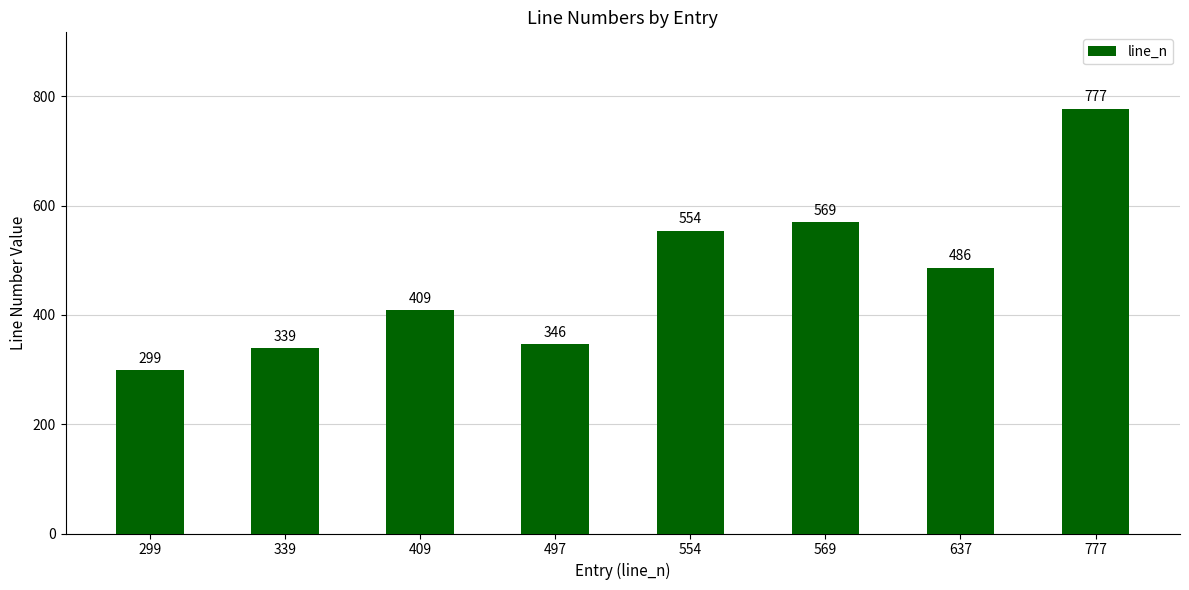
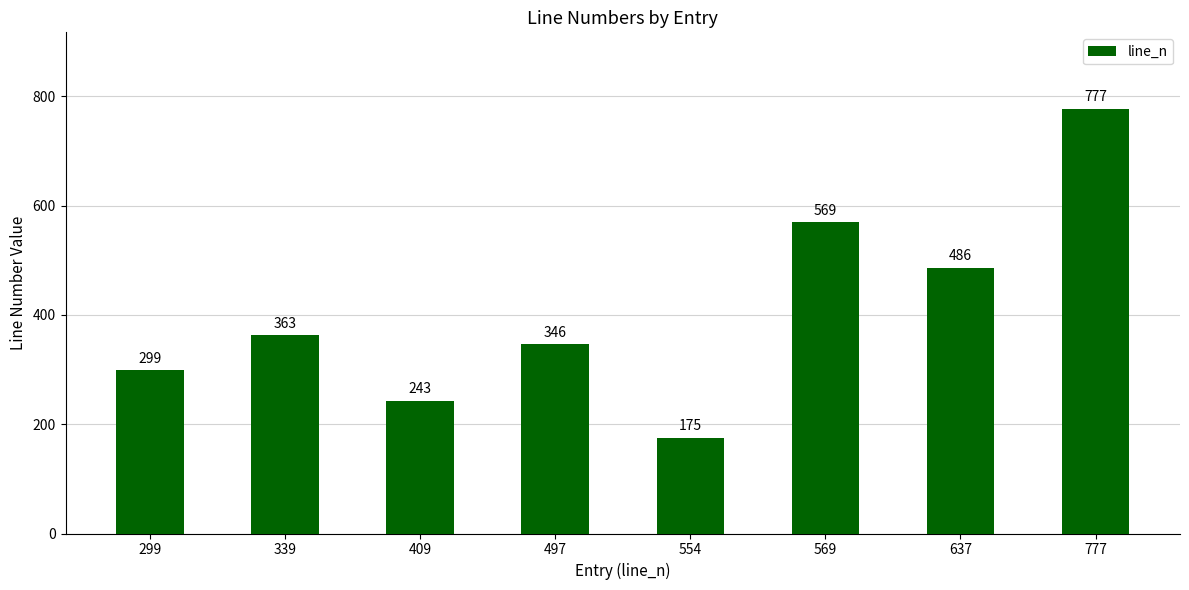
339: 339 -> 363
409: 409 -> 243
554: 554 -> 175
